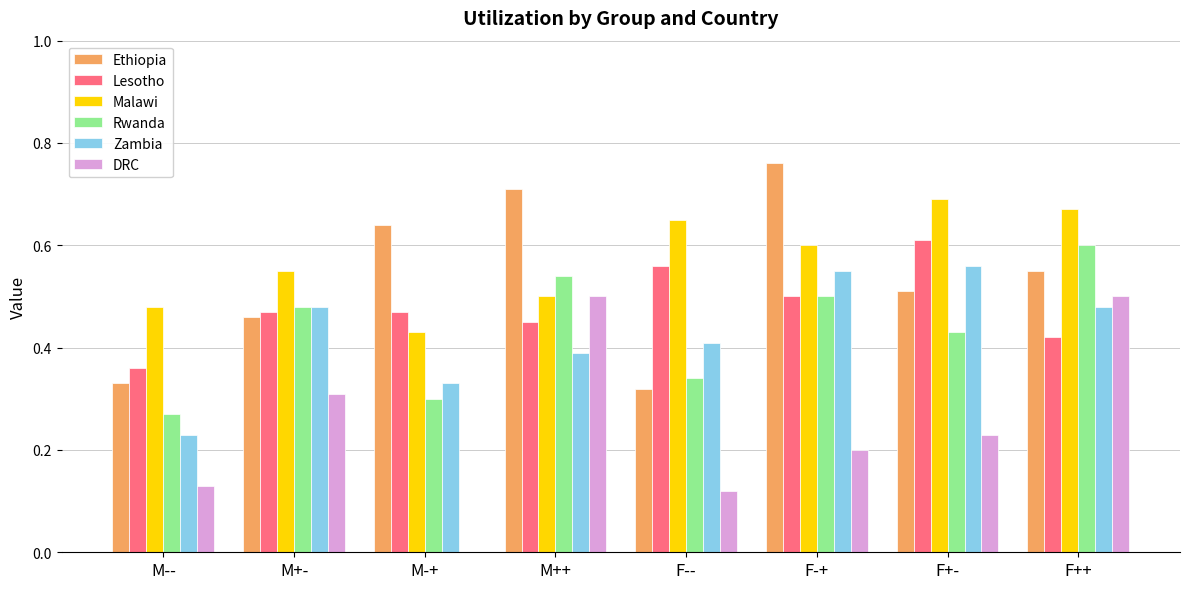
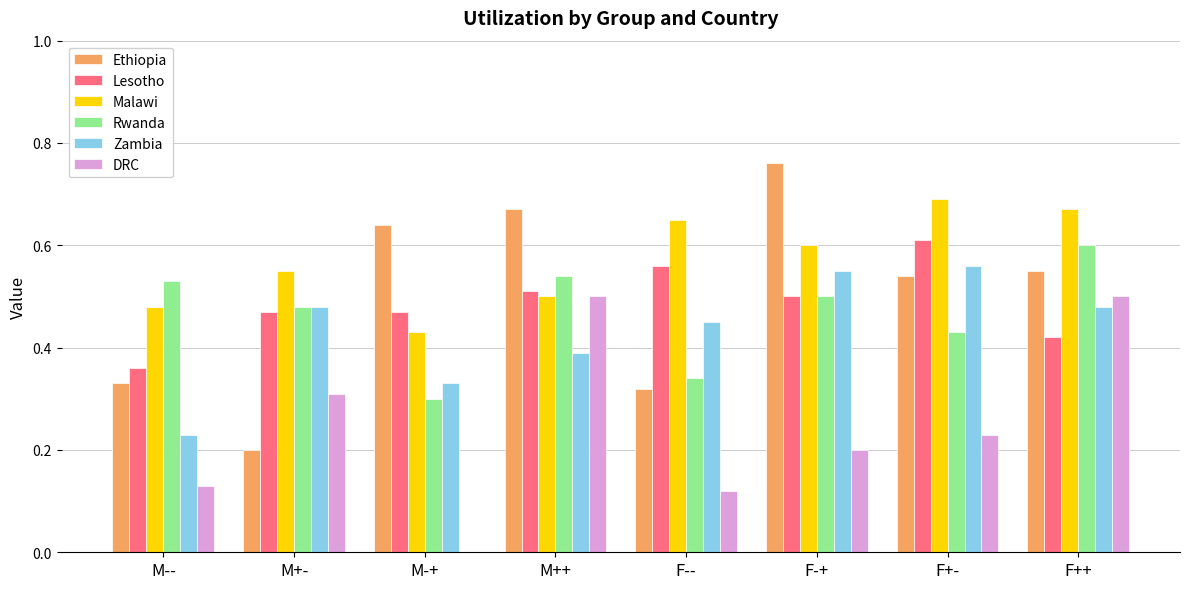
Rwanda, M--: 0.27 -> 0.53
Ethiopia, M+-: 0.46 -> 0.20
Ethiopia, M++: 0.71 -> 0.67
Lesotho, M++: 0.45 -> 0.51
Zambia, F--: 0.41 -> 0.45
Ethiopia, F+-: 0.51 -> 0.54
